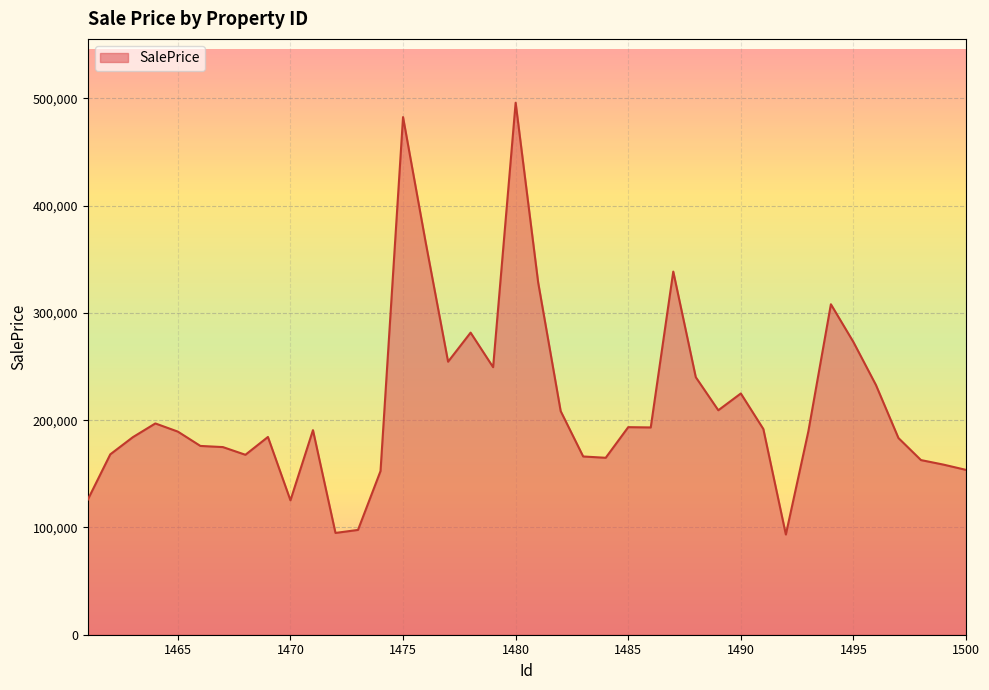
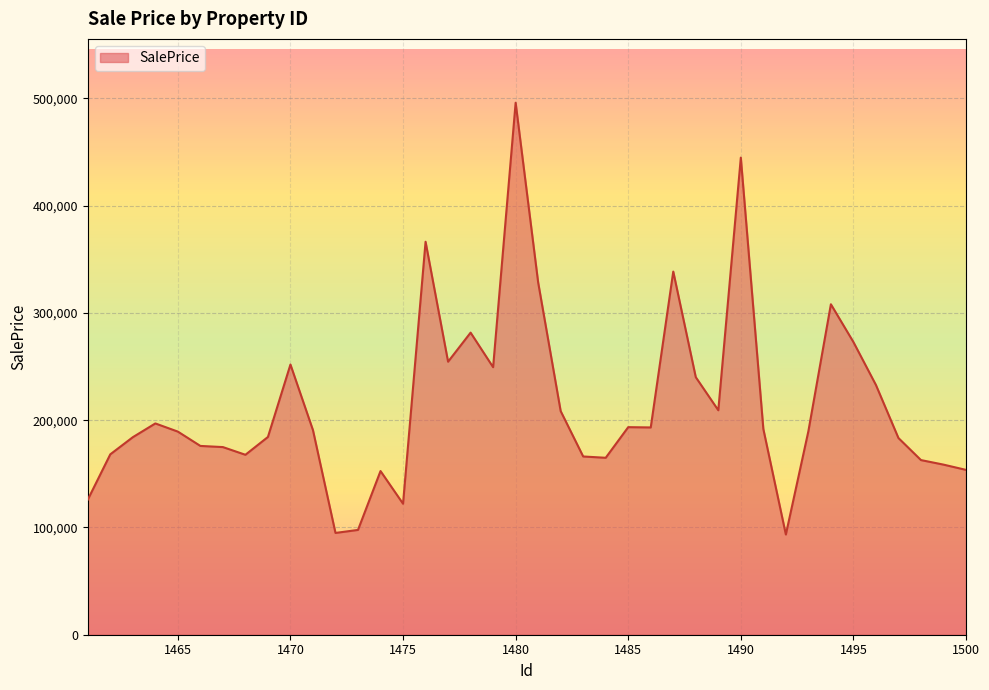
1470: 125,000 -> 252,000
1475: 483,000 -> 122,000
1490: 225,000 -> 445,000
